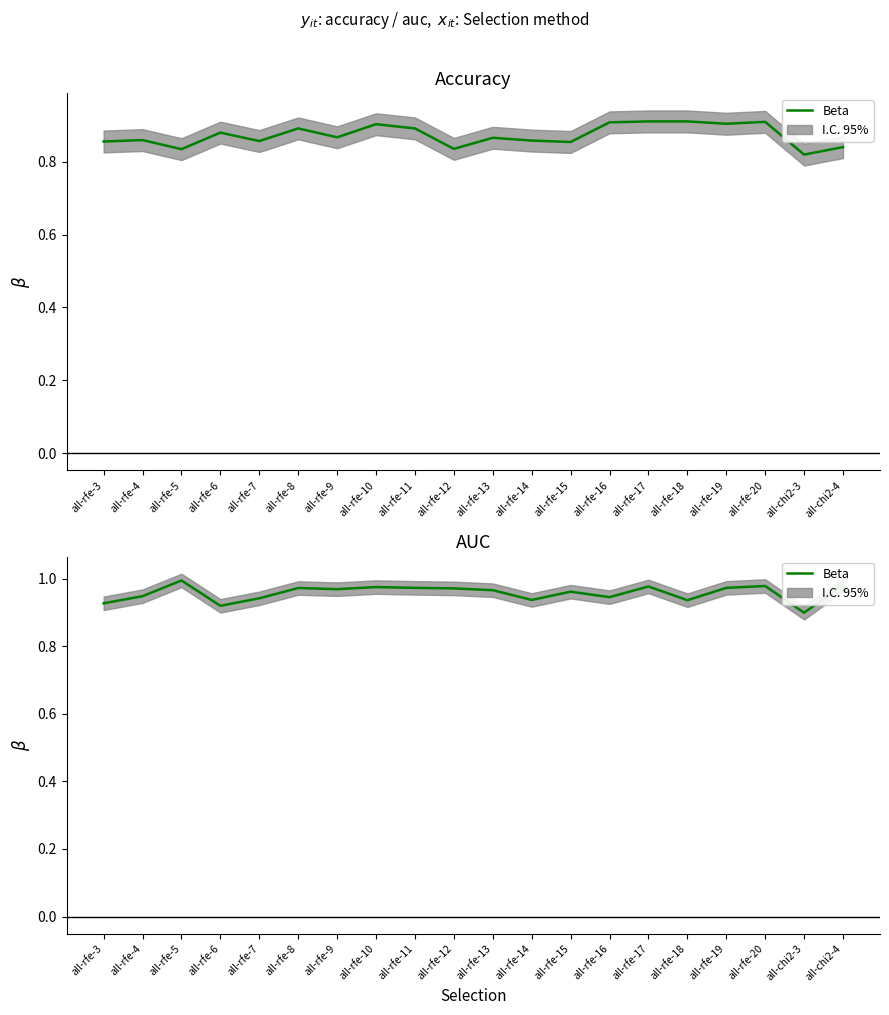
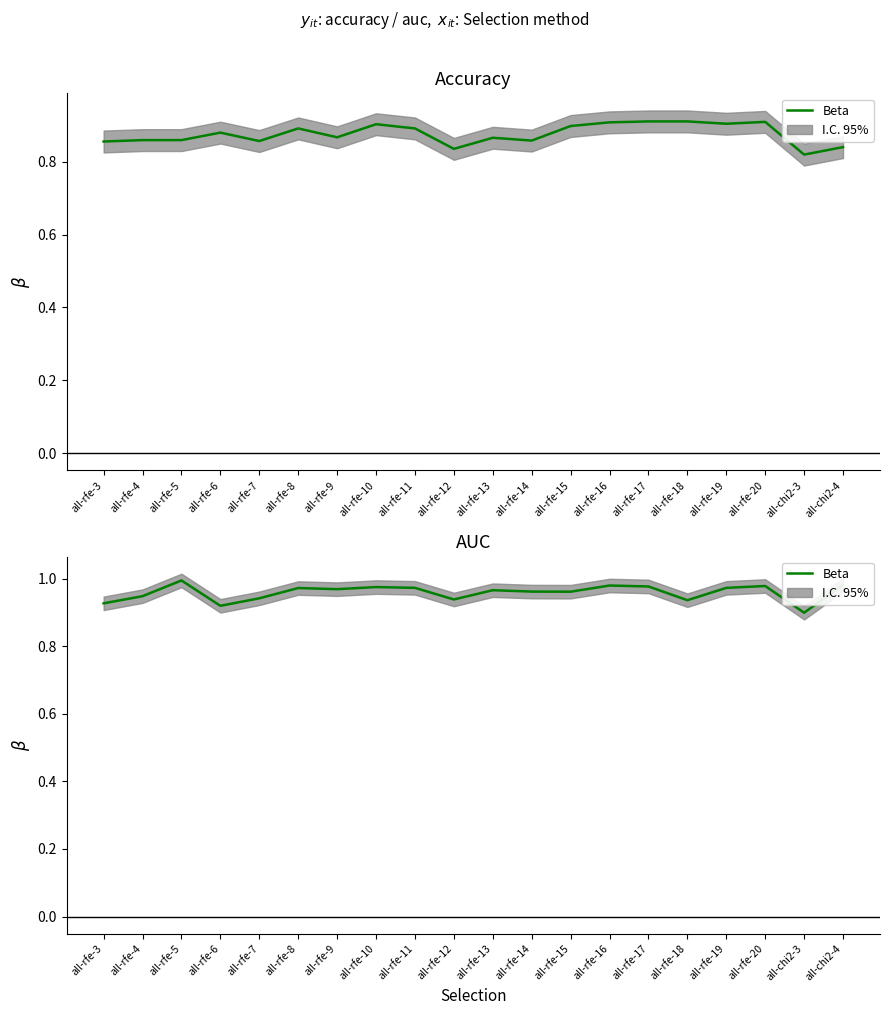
Accuracy, Beta, all-rfe-5: 0.83 -> 0.86
Accuracy, Beta, all-rfe-15: 0.85 -> 0.90
AUC, Beta, all-rfe-12: 0.97 -> 0.94
AUC, Beta, all-rfe-14: 0.94 -> 0.96
AUC, Beta, all-rfe-16: 0.95 -> 0.98
